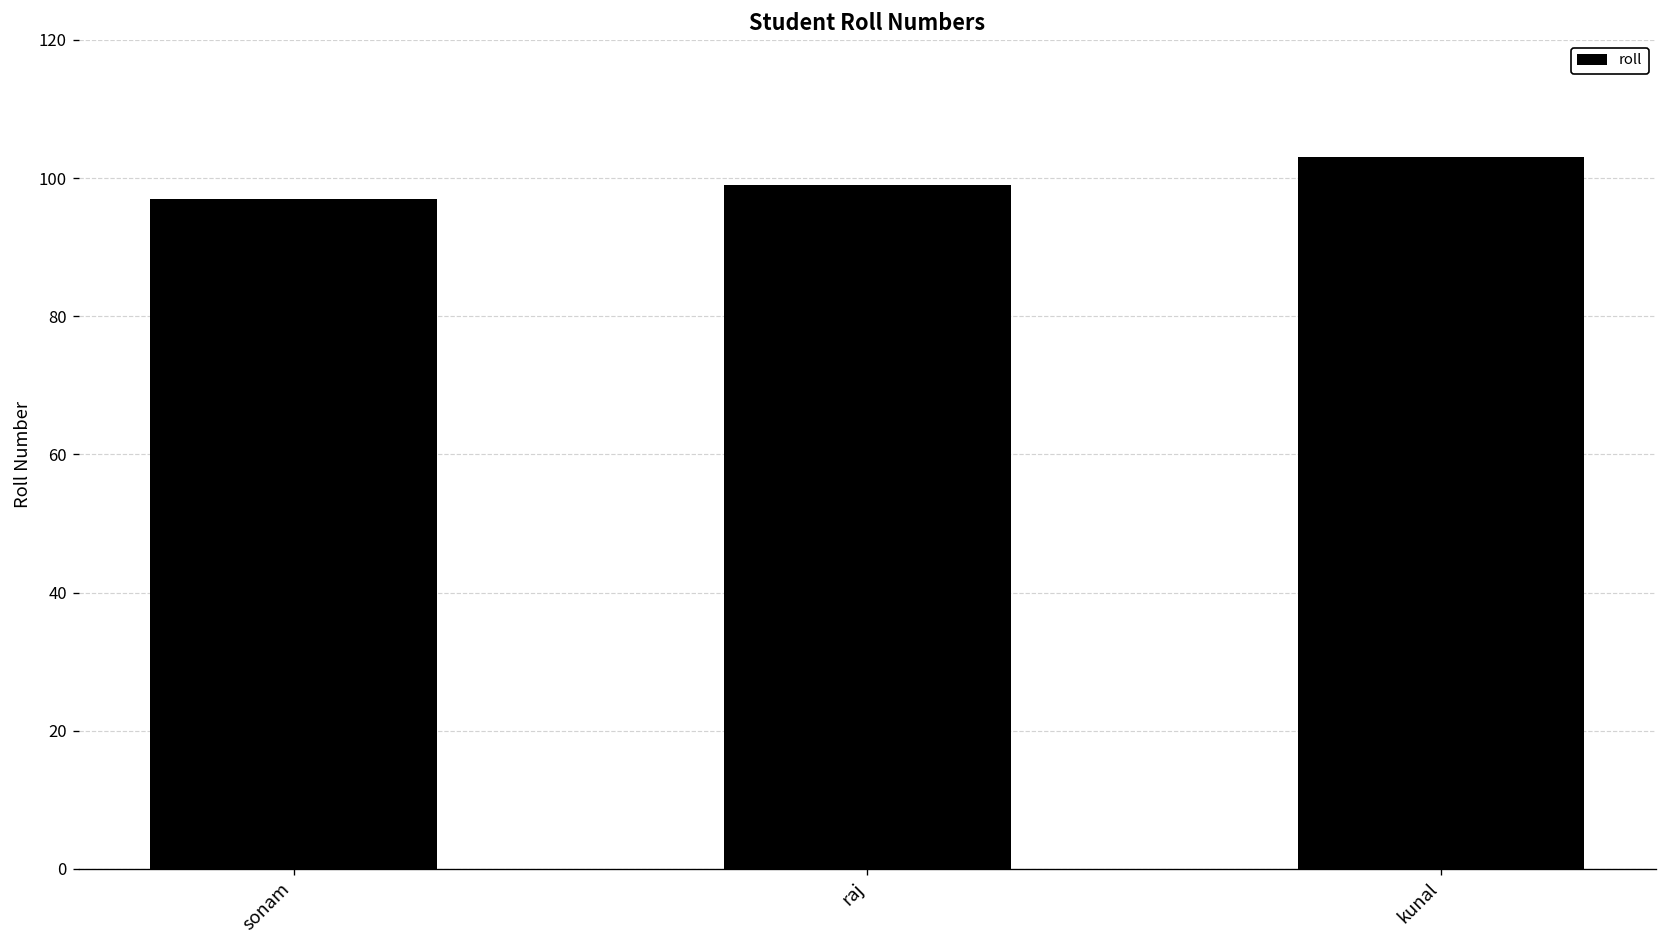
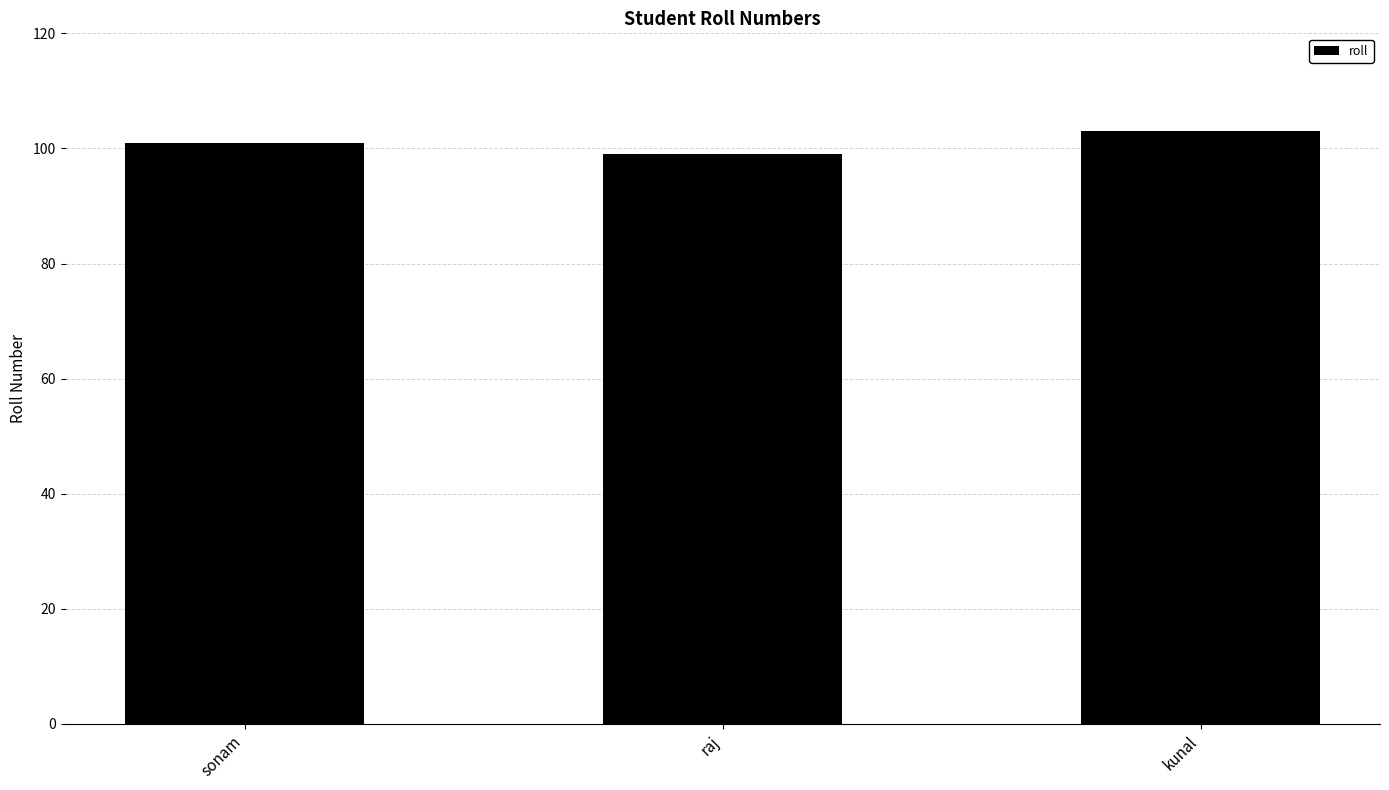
sonam: 97 -> 101
